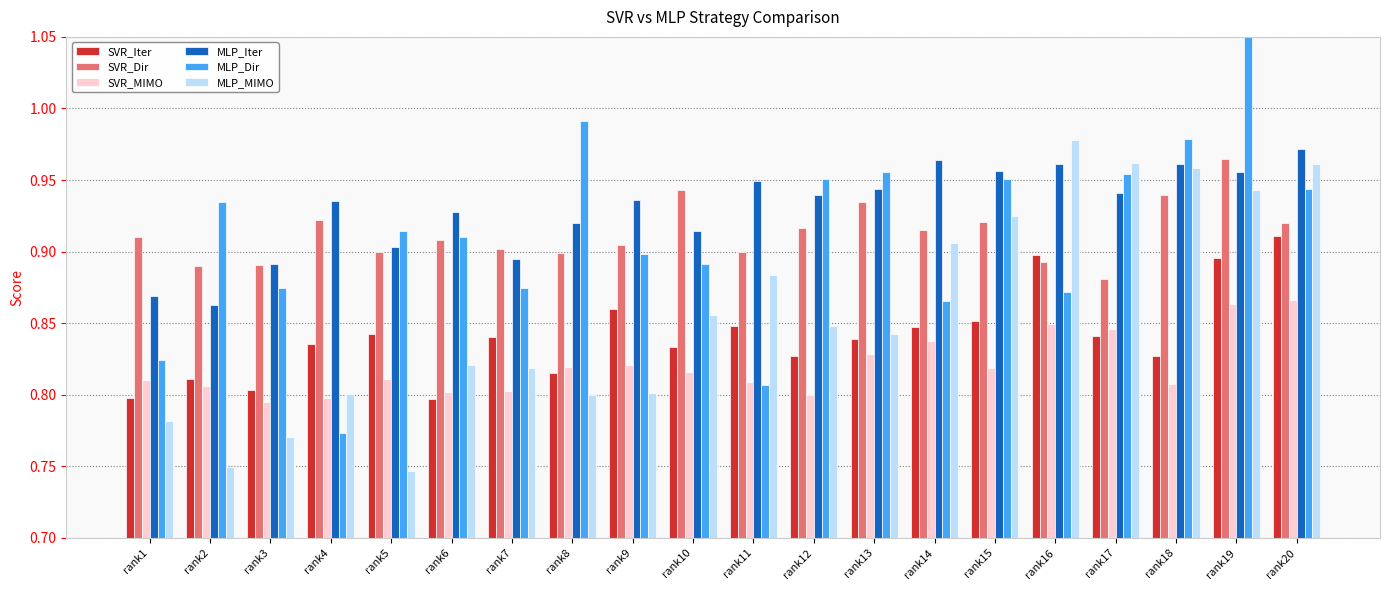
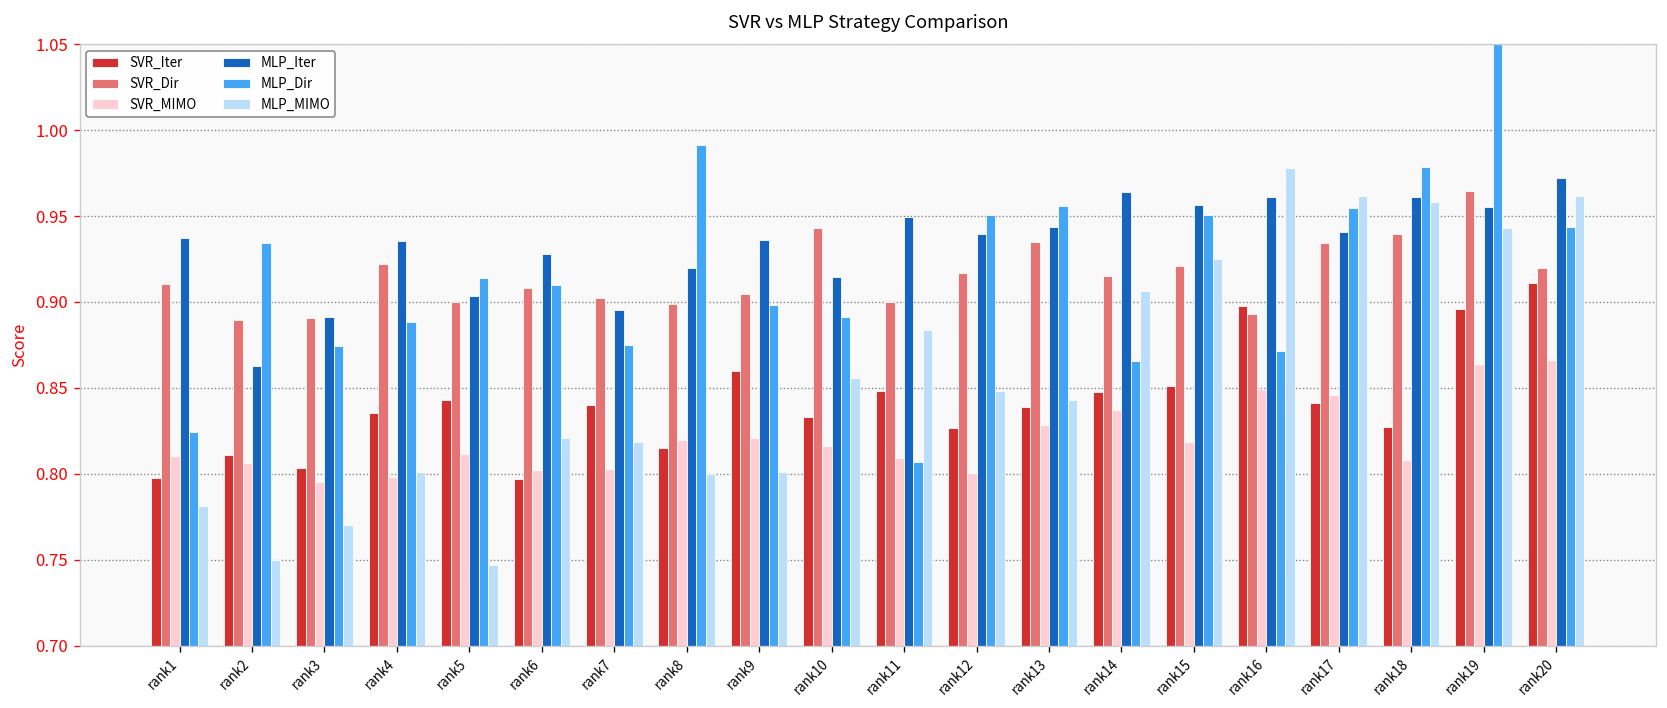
MLP_Iter, rank1: 0.869 -> 0.937
MLP_Dir, rank4: 0.773 -> 0.888
SVR_Dir, rank17: 0.881 -> 0.934
